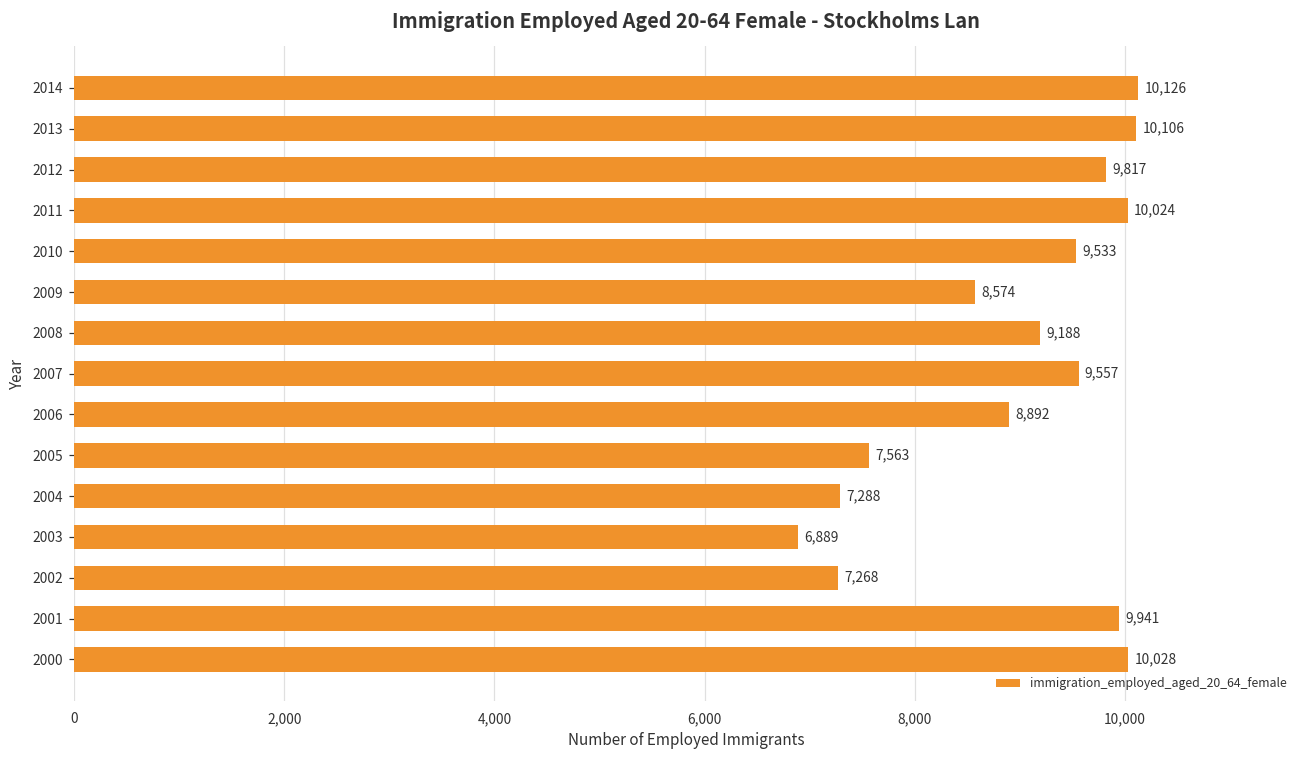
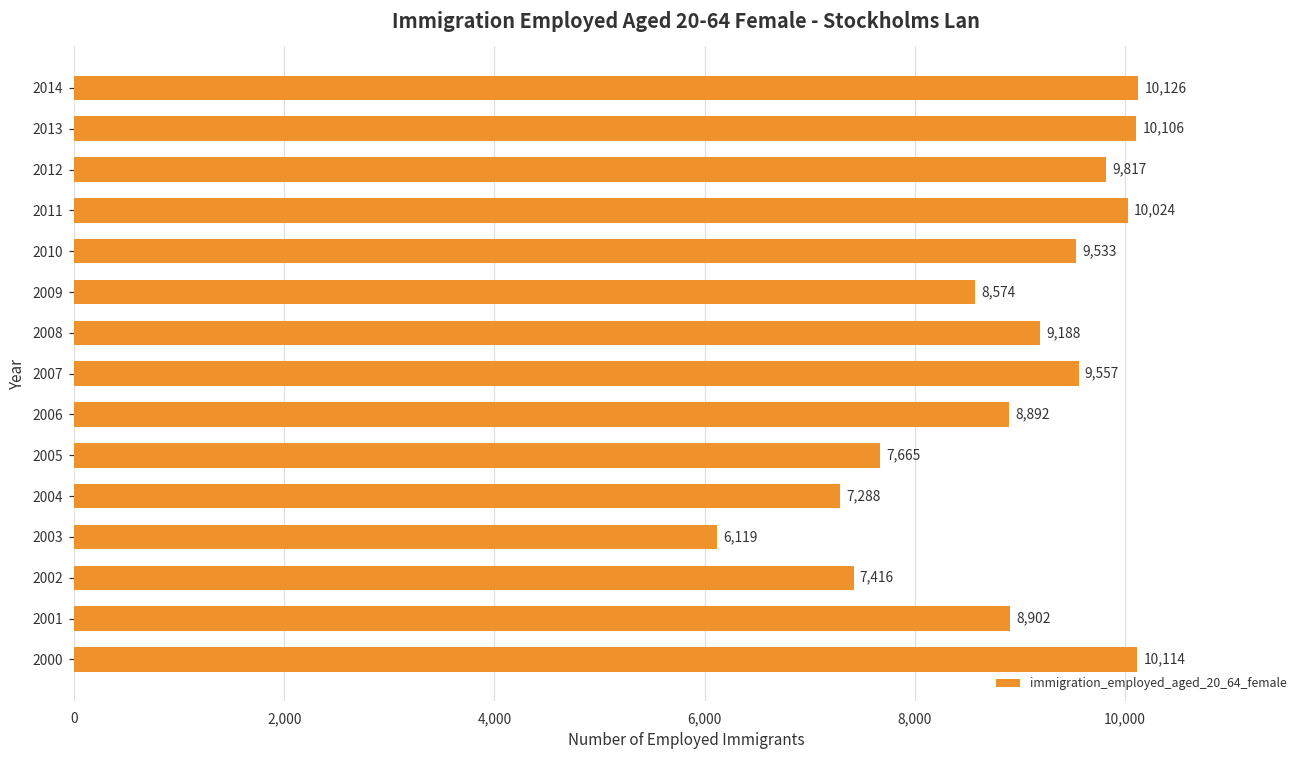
2005: 7,563 -> 7,665
2003: 6,889 -> 6,119
2002: 7,268 -> 7,416
2001: 9,941 -> 8,902
2000: 10,028 -> 10,114
